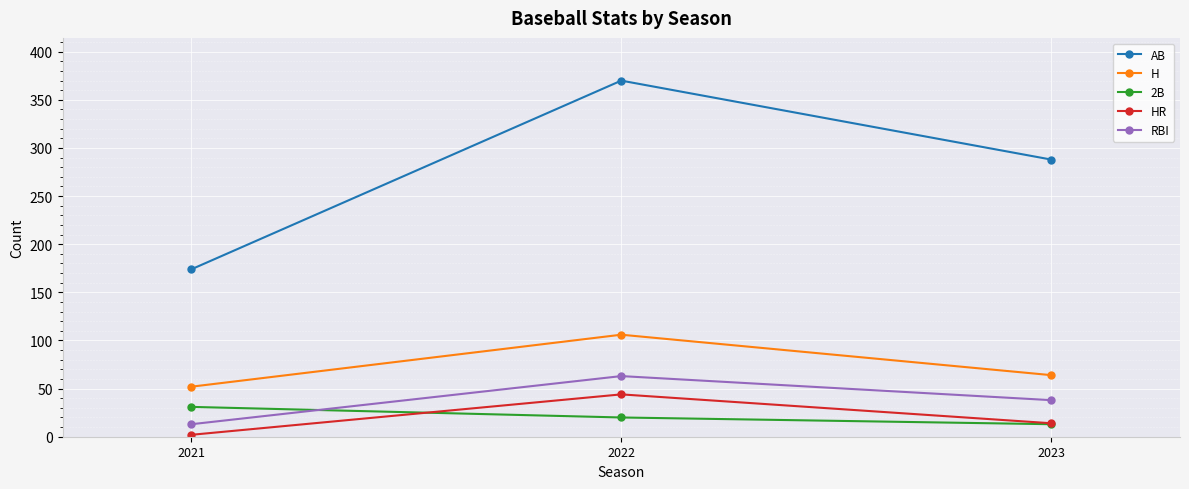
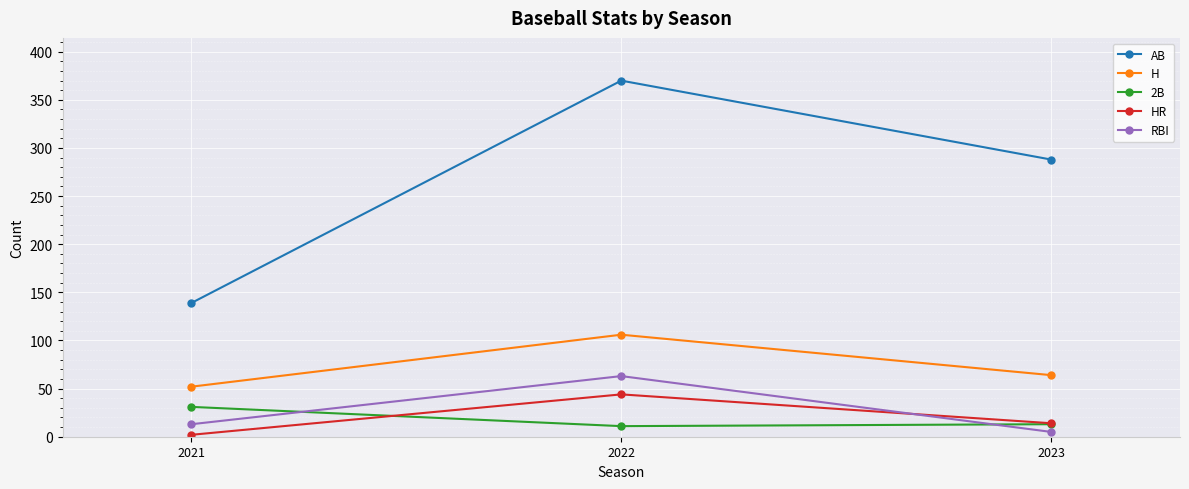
AB, 2021: 170 -> 140
2B, 2022: 20 -> 10
RBI, 2023: 40 -> 10
